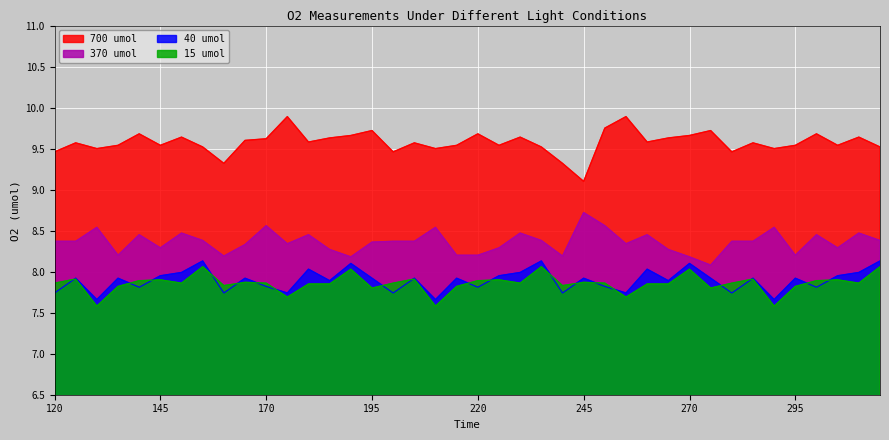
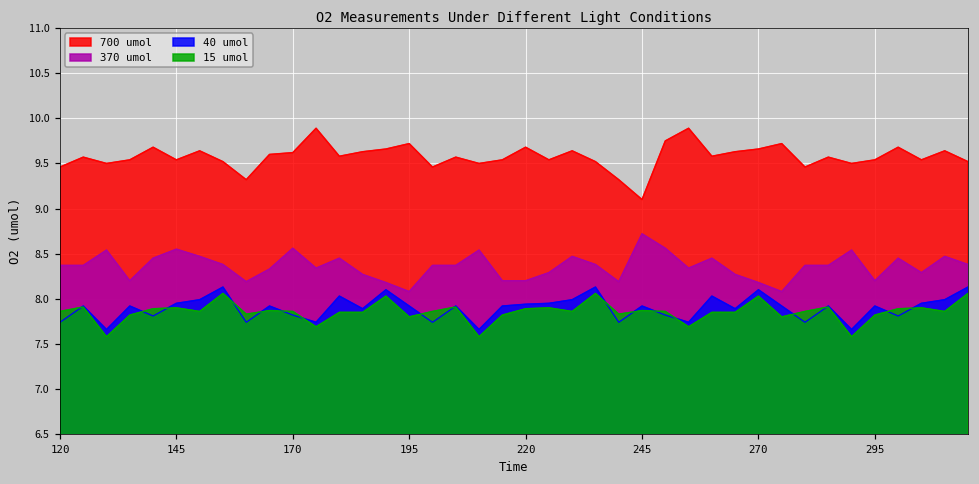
370 umol, 145: 8.3 -> 8.6
370 umol, 195: 8.4 -> 8.1
40 umol, 220: 7.8 -> 7.9
